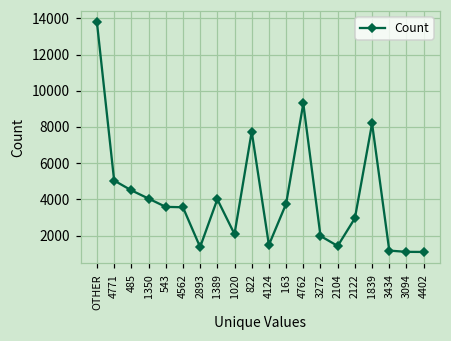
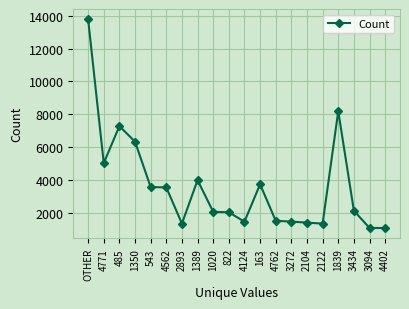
485: 4500 -> 7300
1350: 4000 -> 6300
822: 7700 -> 2100
4762: 9300 -> 1500
3272: 2000 -> 1500
2122: 3000 -> 1400
3434: 1200 -> 2100
